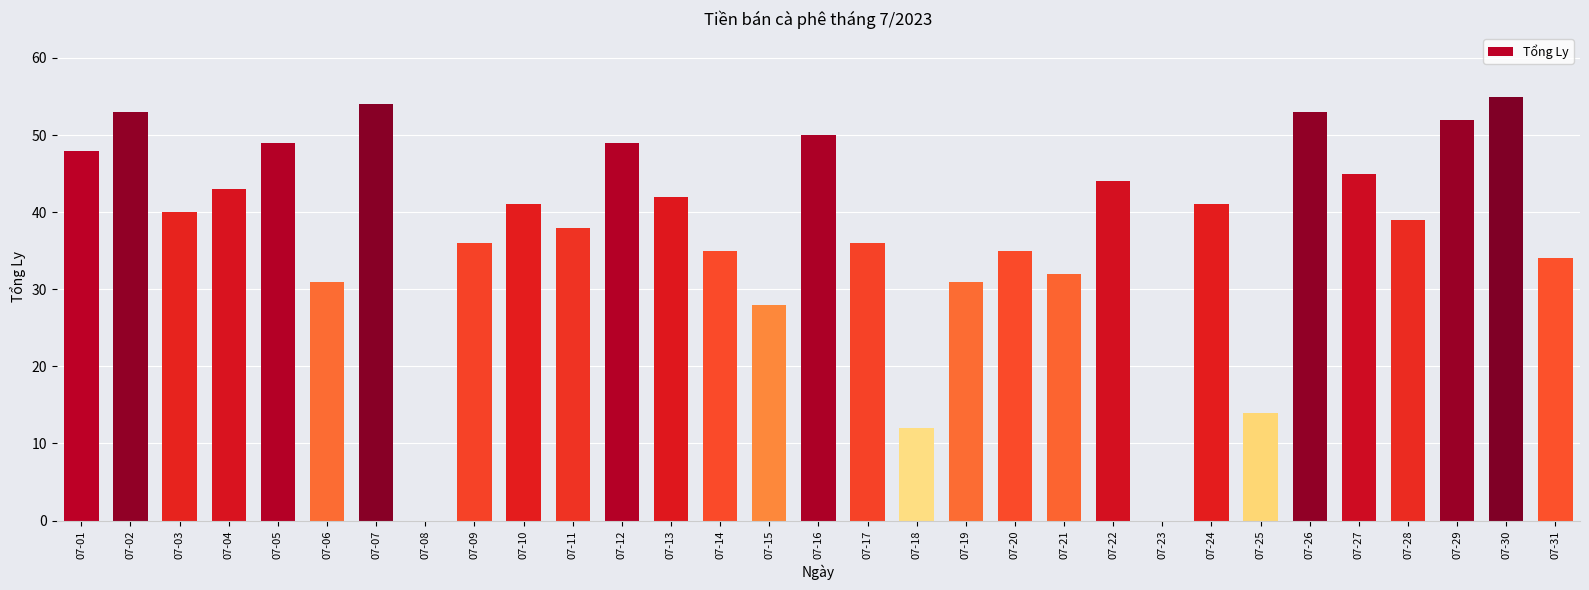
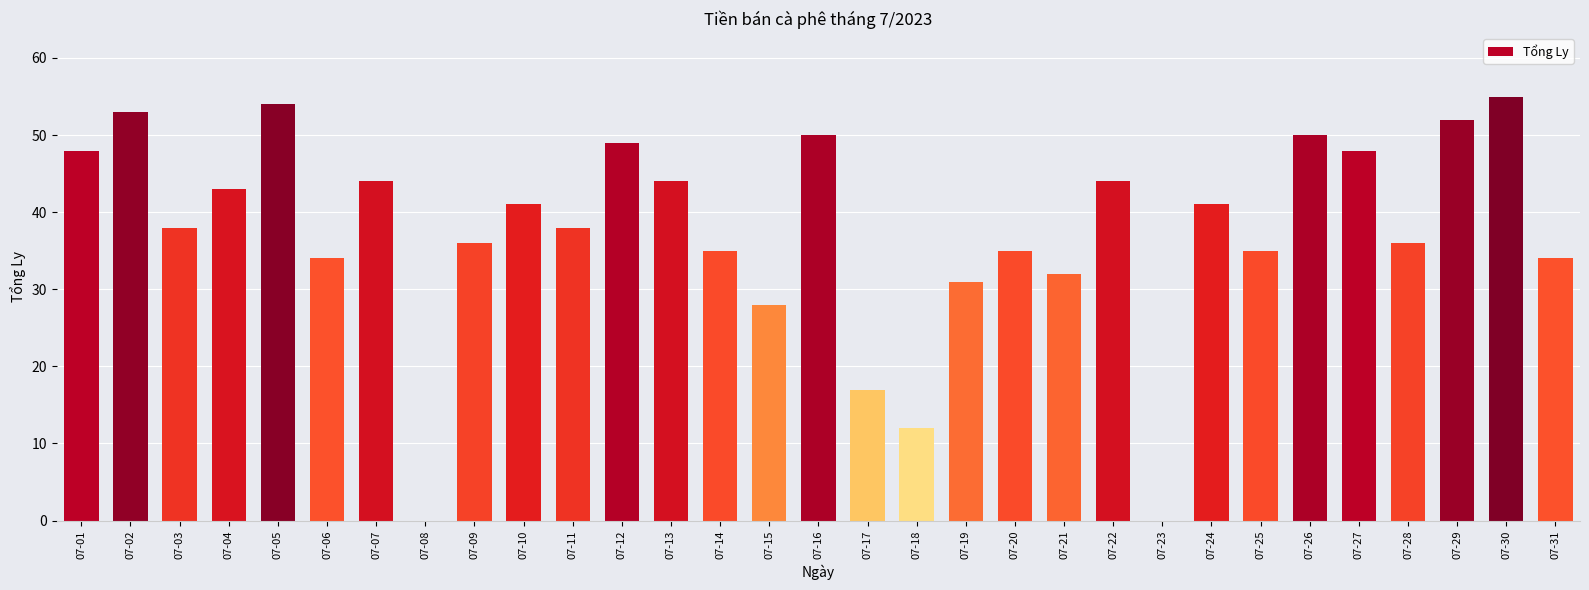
07-03: 40 -> 38
07-05: 49 -> 54
07-06: 31 -> 34
07-07: 54 -> 44
07-13: 42 -> 44
07-17: 36 -> 17
07-25: 14 -> 35
07-26: 53 -> 50
07-27: 45 -> 48
07-28: 39 -> 36
